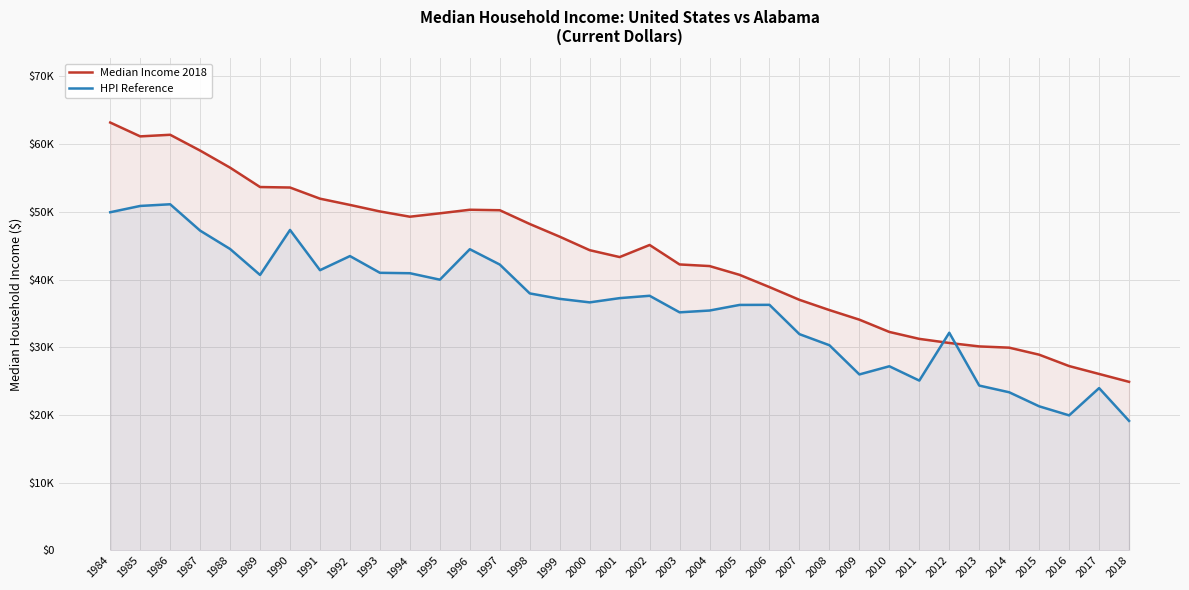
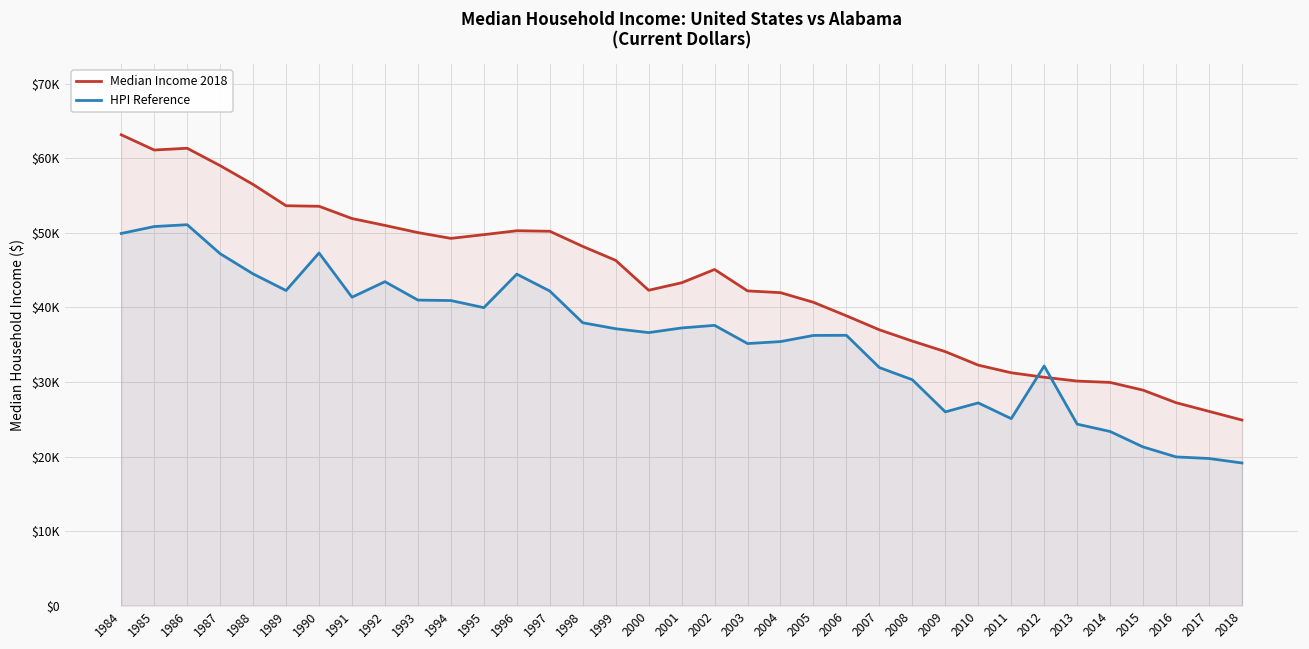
HPI Reference, 1989: $41000 -> $42000
Median Income 2018, 2000: $44000 -> $42000
HPI Reference, 2017: $24000 -> $20000
